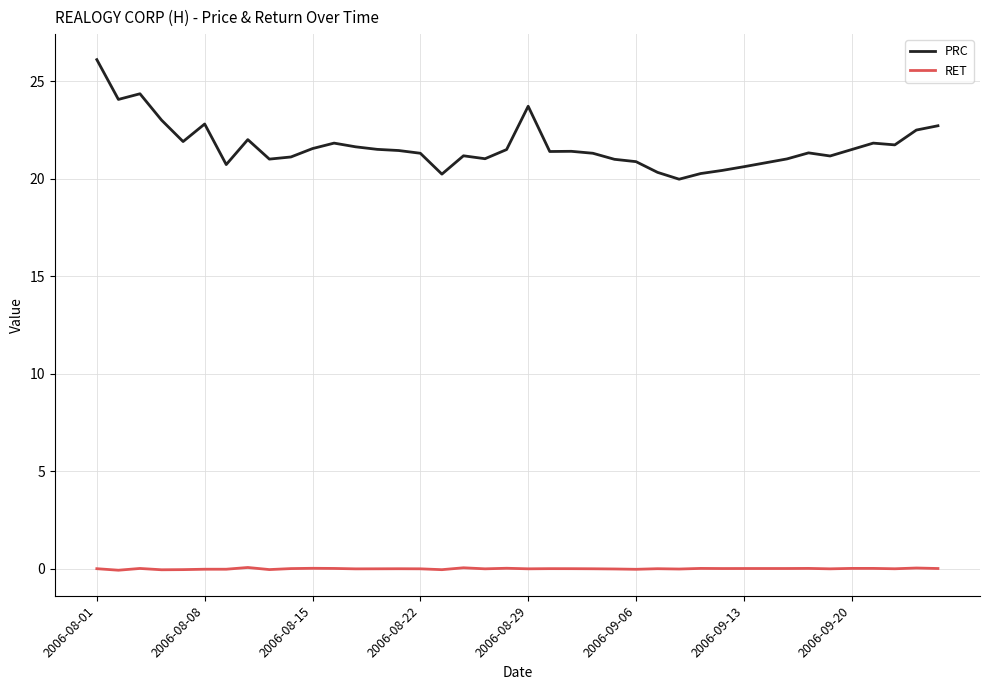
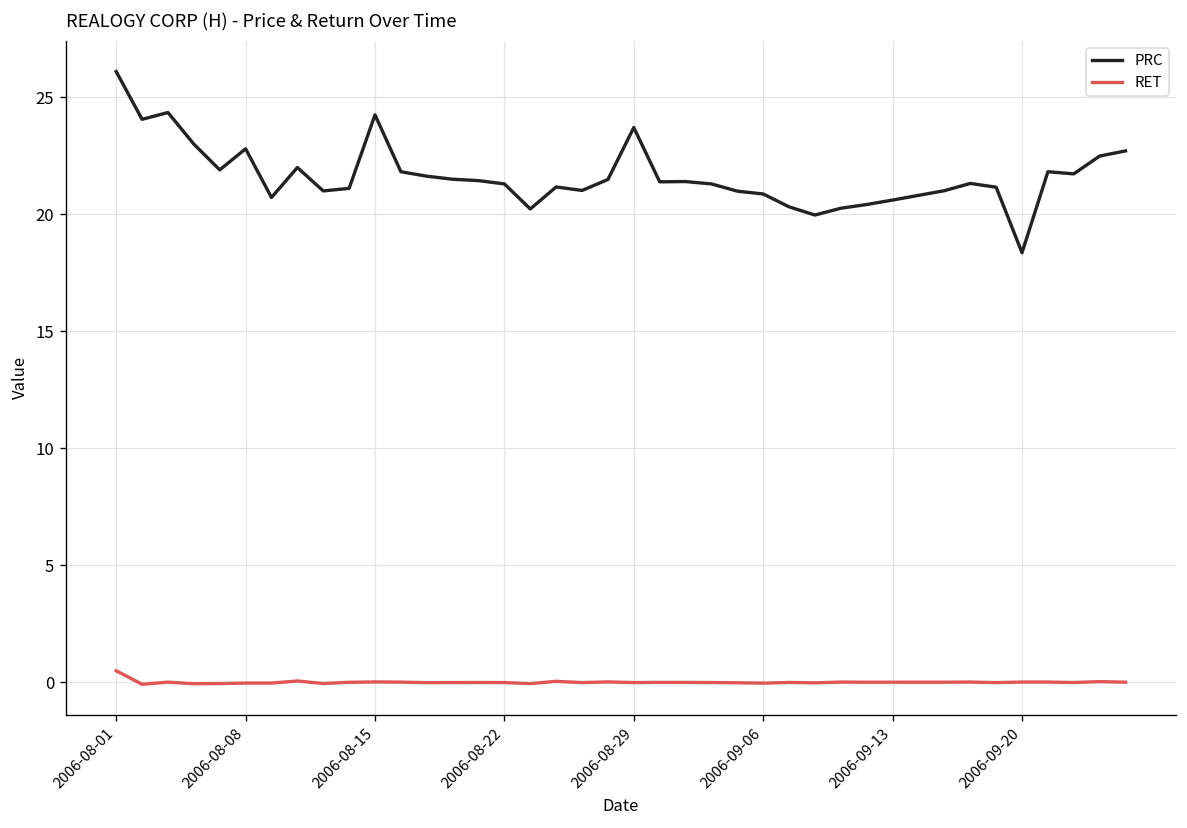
RET, 2006-08-01: 0.0 -> 0.5
PRC, 2006-08-15: 21.5 -> 24.3
PRC, 2006-09-20: 21.5 -> 18.4
